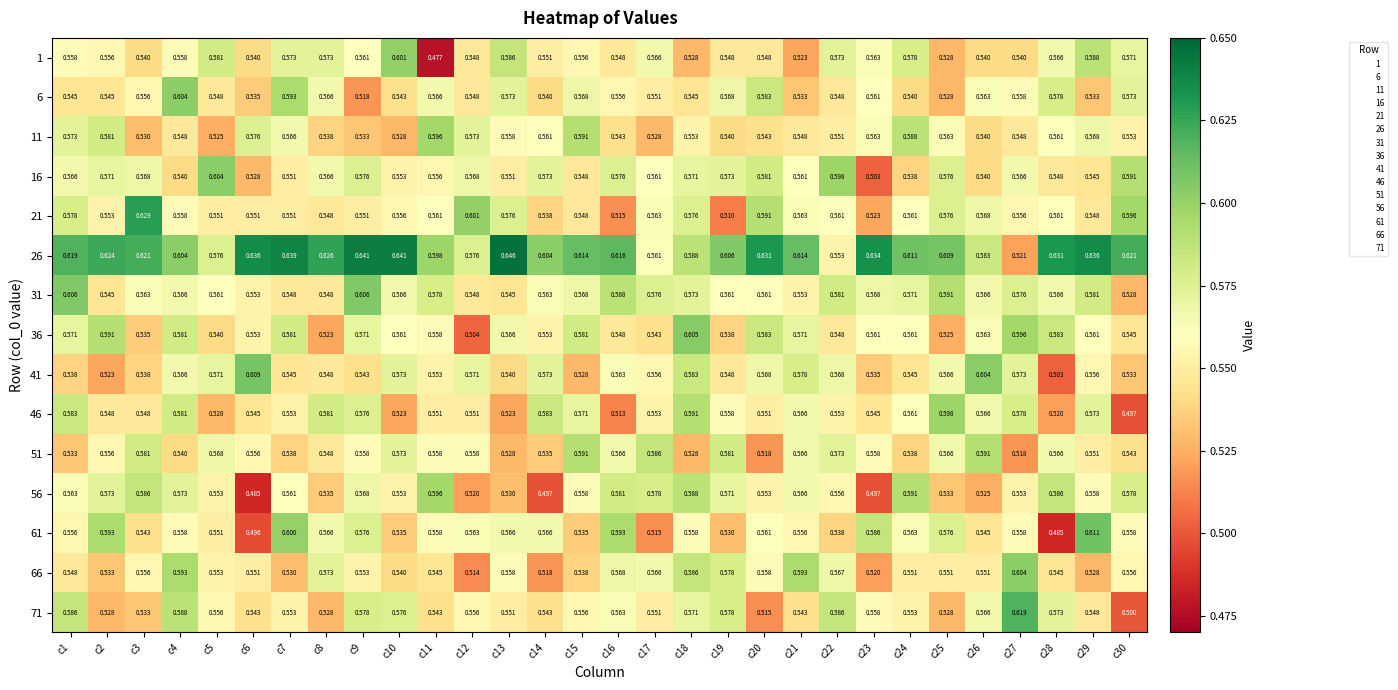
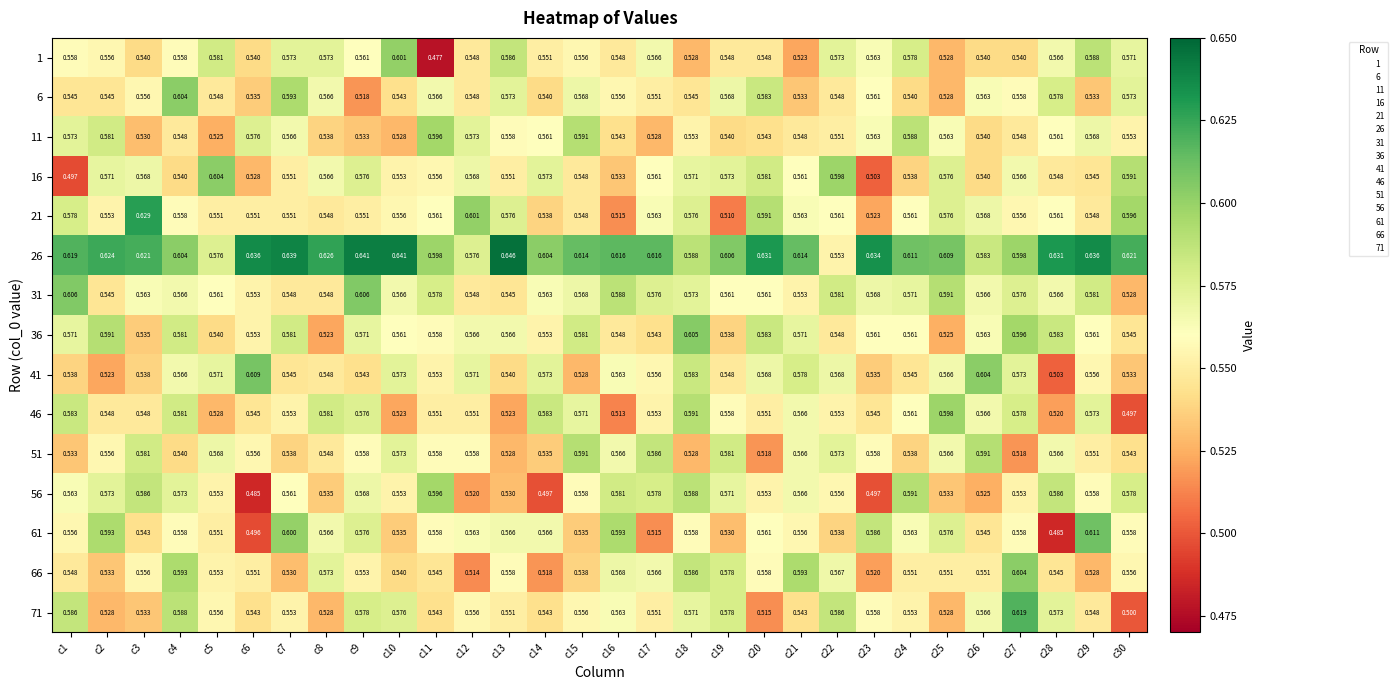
16, c1: 0.566 -> 0.497
16, c16: 0.576 -> 0.533
26, c17: 0.561 -> 0.616
26, c27: 0.521 -> 0.598
36, c12: 0.504 -> 0.566
